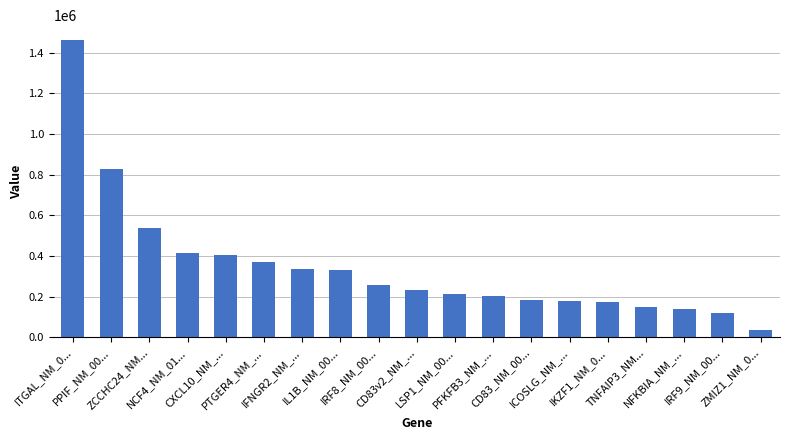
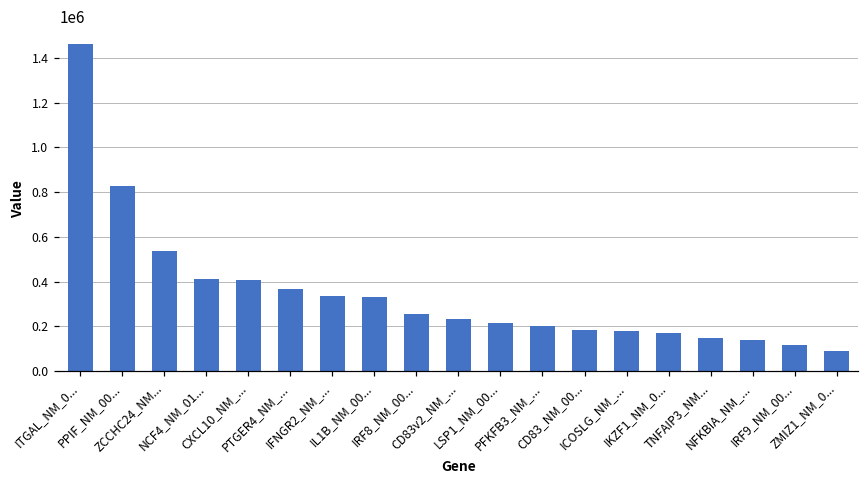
ZMIZ1_NM_0...: 40000 -> 90000
